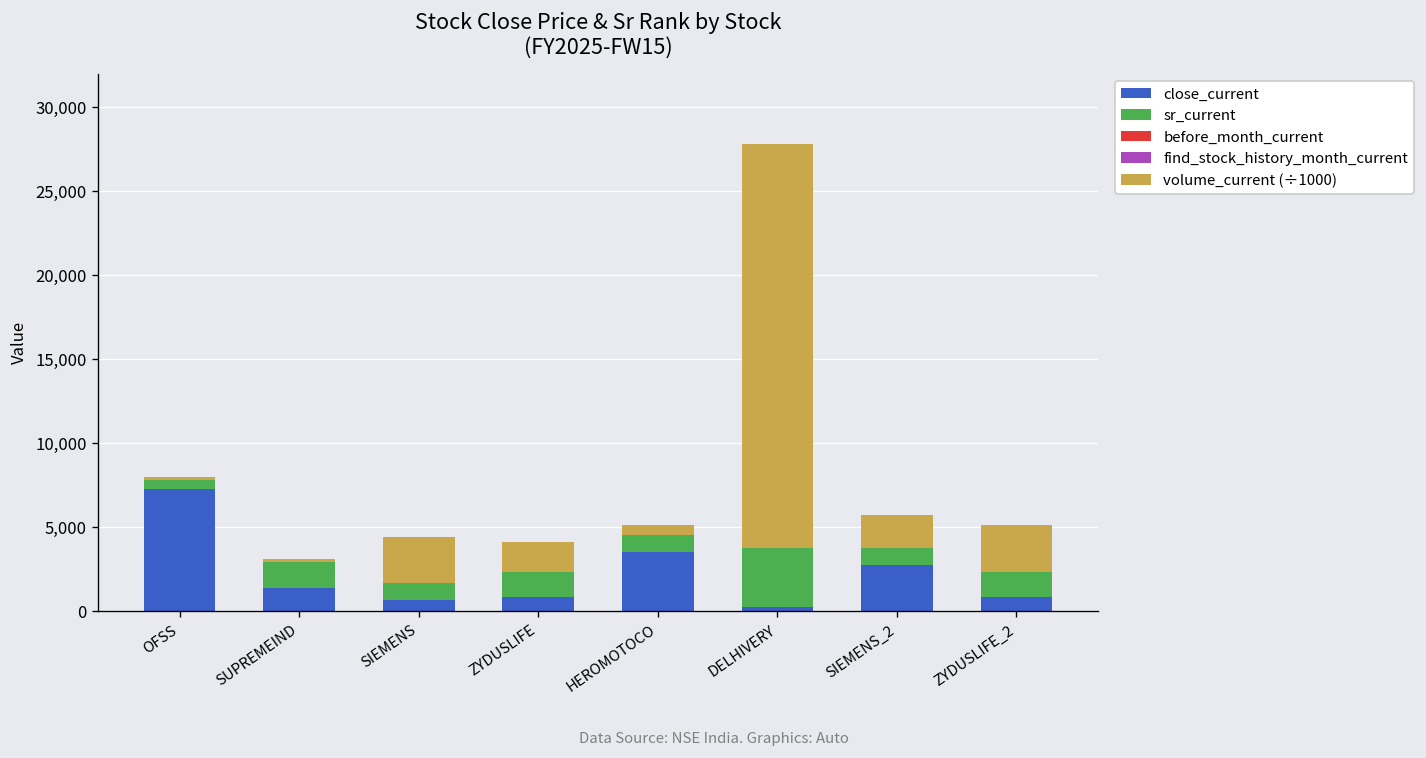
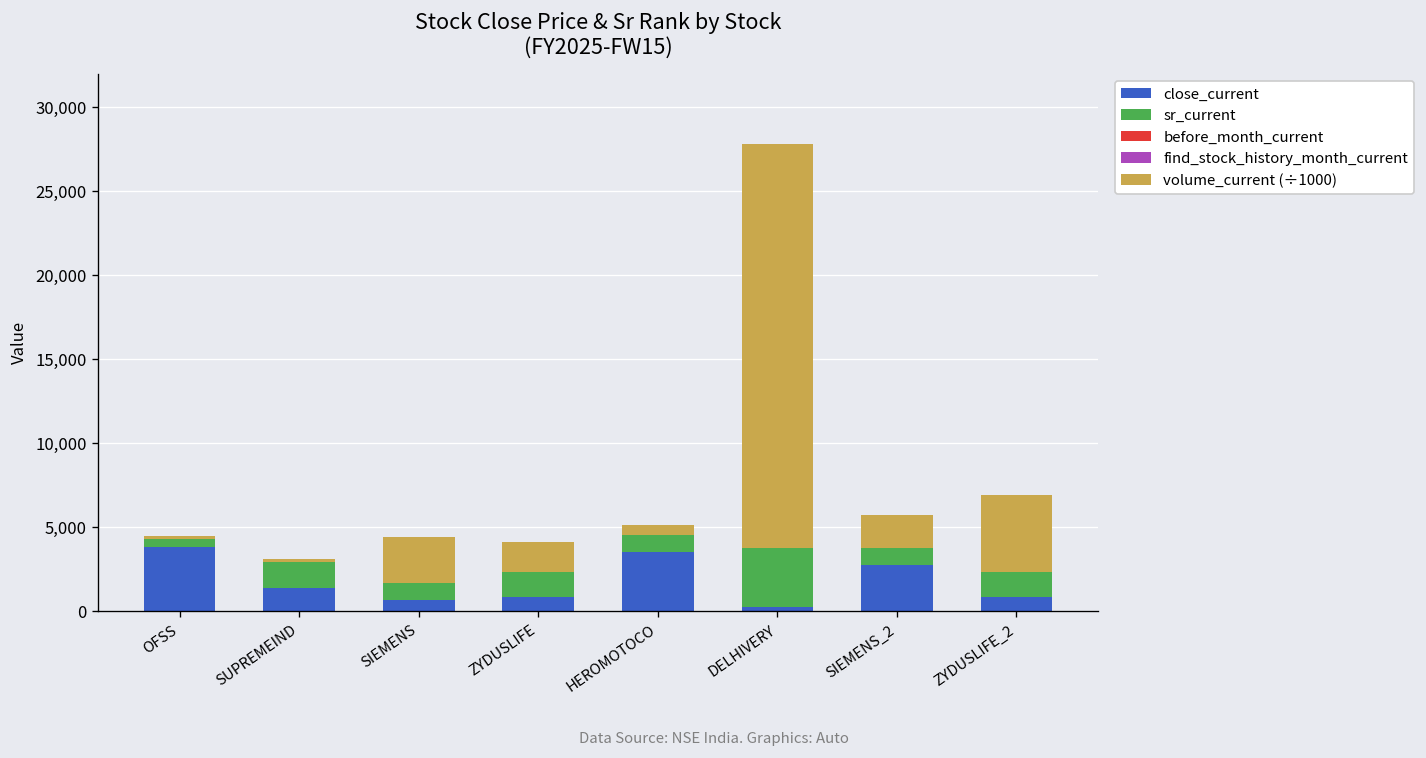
close_current, OFSS: 7,300 -> 3,800
volume_current (÷1000), ZYDUSLIFE_2: 2,800 -> 4,600
